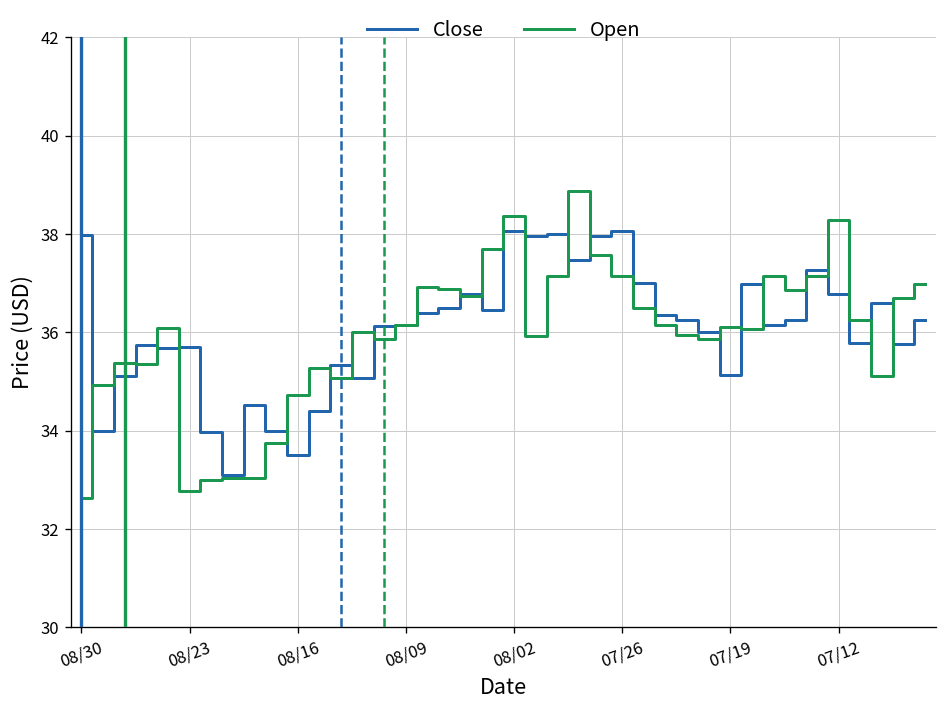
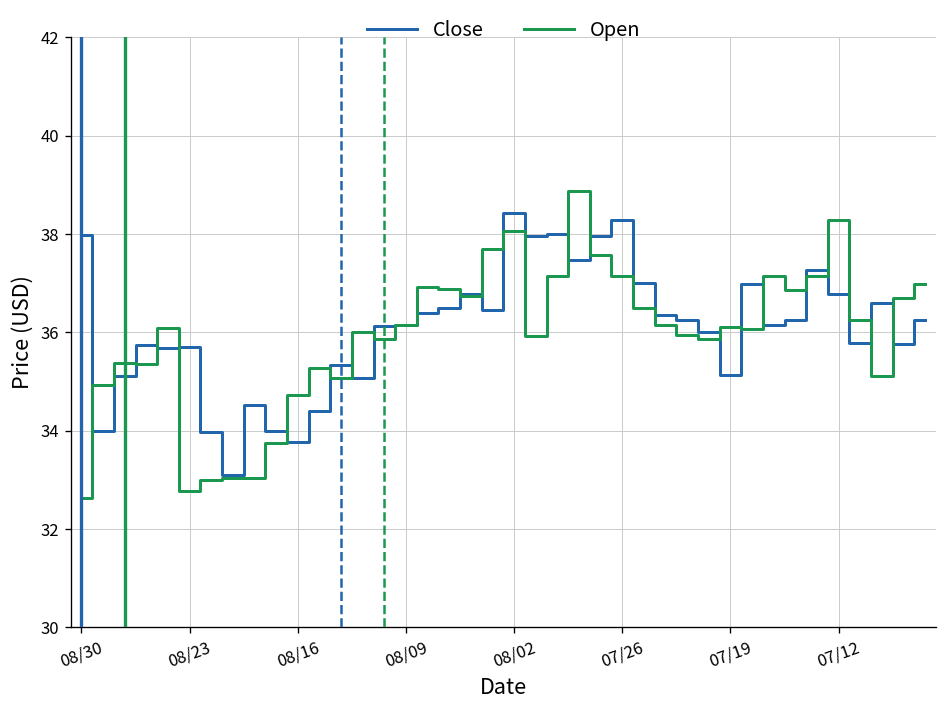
Close, 08/16: 33.5 -> 33.8
Close, 08/02: 38.1 -> 38.4
Open, 08/02: 38.4 -> 38.1
Close, 07/26: 38.1 -> 38.3
